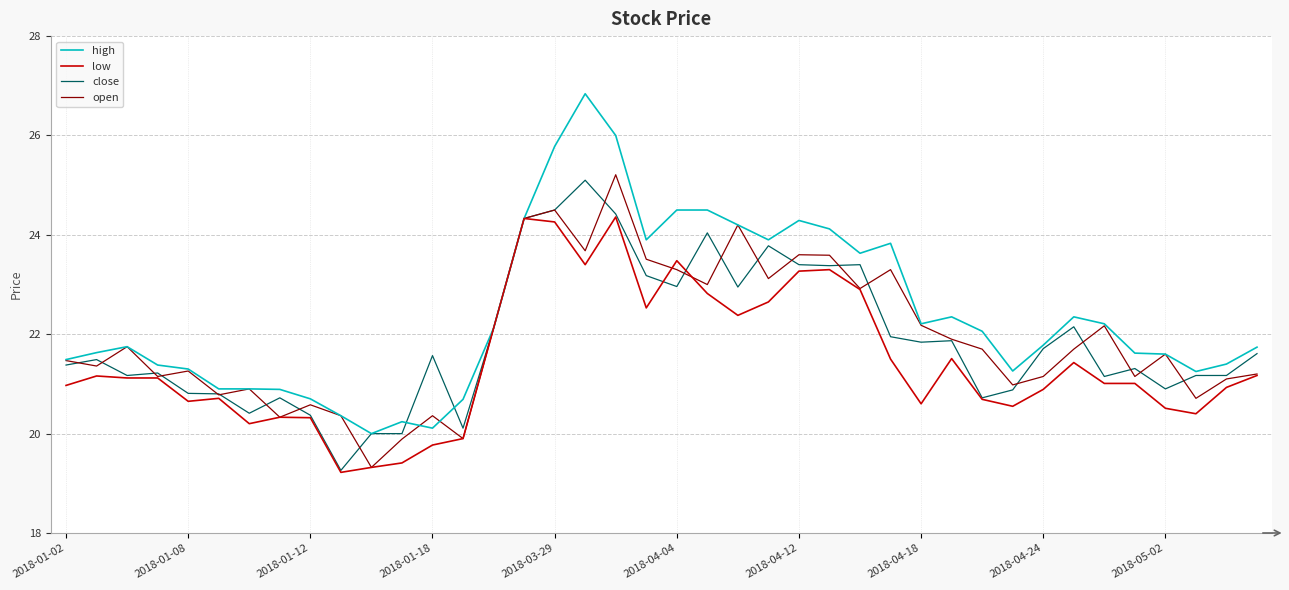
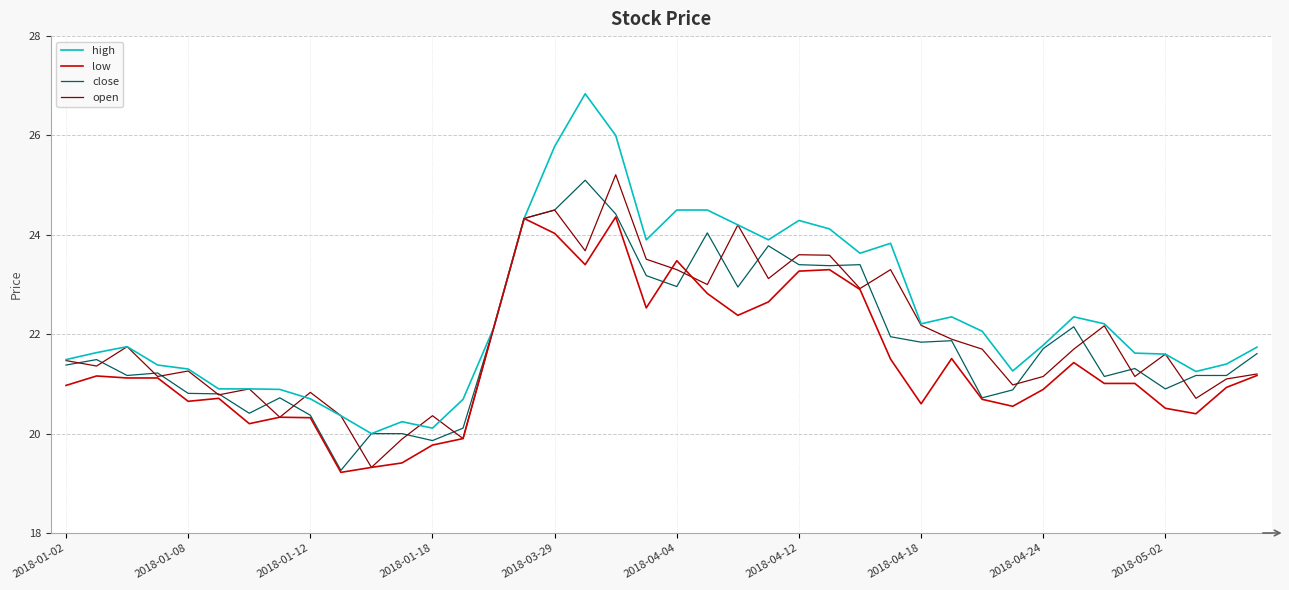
open, 2018-01-12: 20.6 -> 20.8
close, 2018-01-18: 21.6 -> 19.9
low, 2018-03-29: 24.3 -> 24.0
